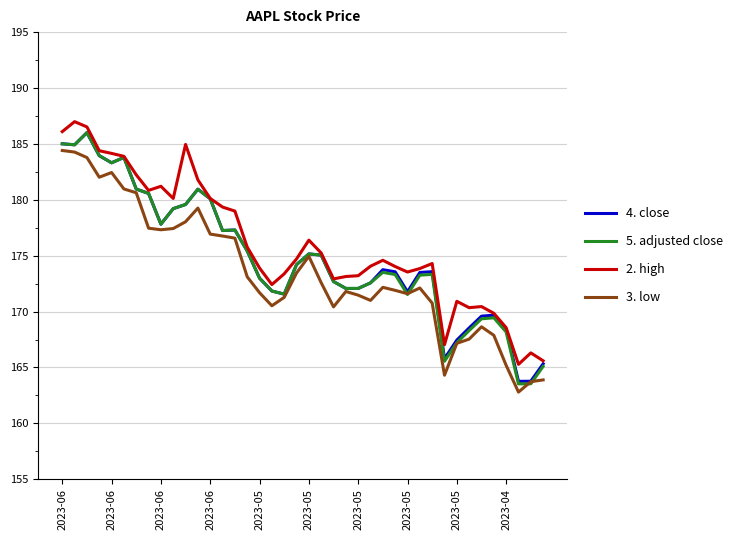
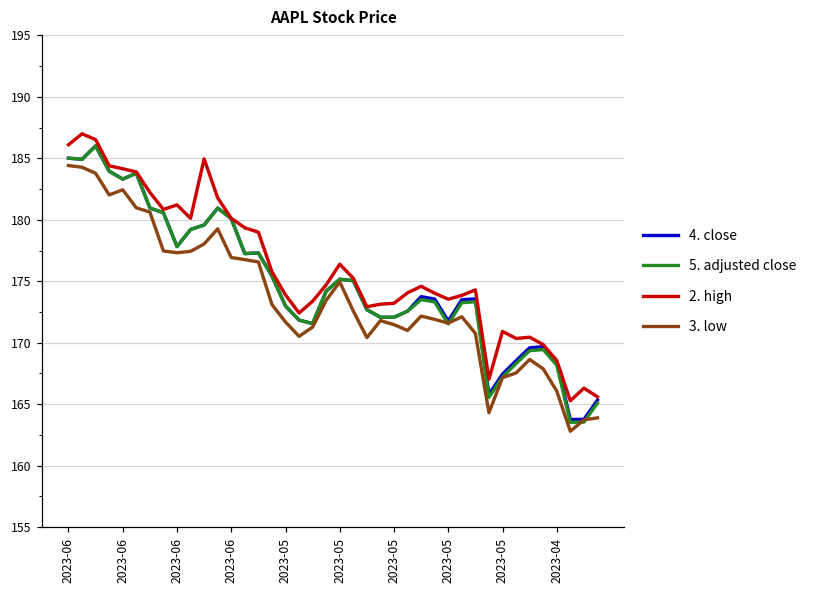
3. low, 2023-04: 165.2 -> 166.1
